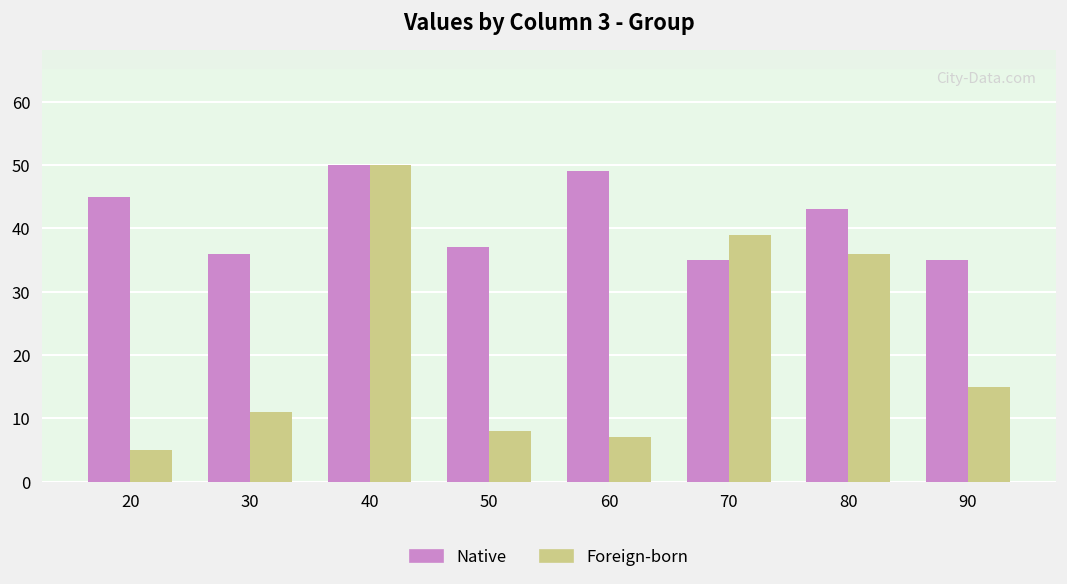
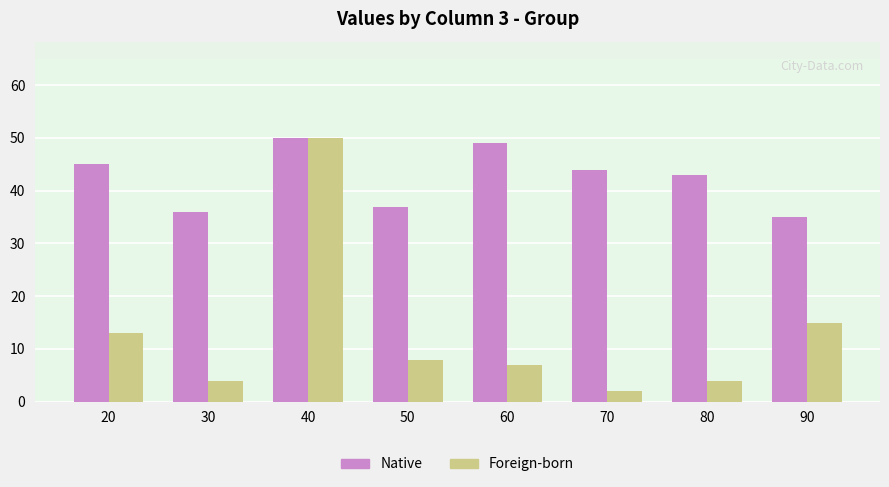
Foreign-born, 20: 5 -> 13
Foreign-born, 30: 11 -> 4
Native, 70: 35 -> 44
Foreign-born, 70: 39 -> 2
Foreign-born, 80: 36 -> 4
